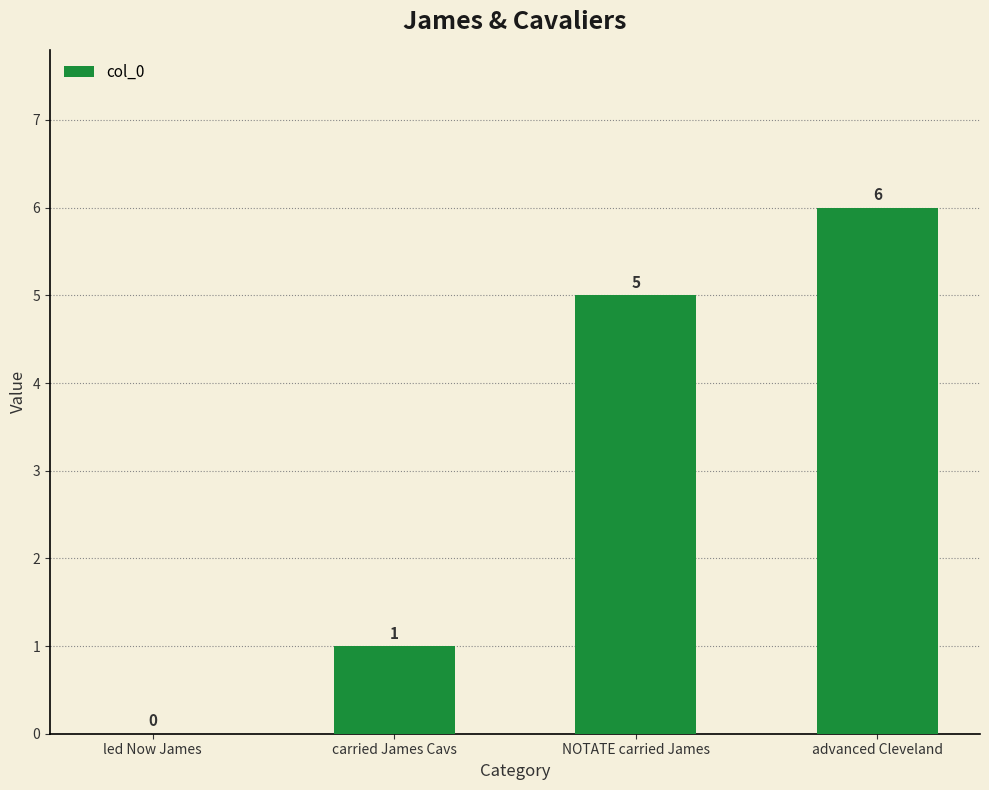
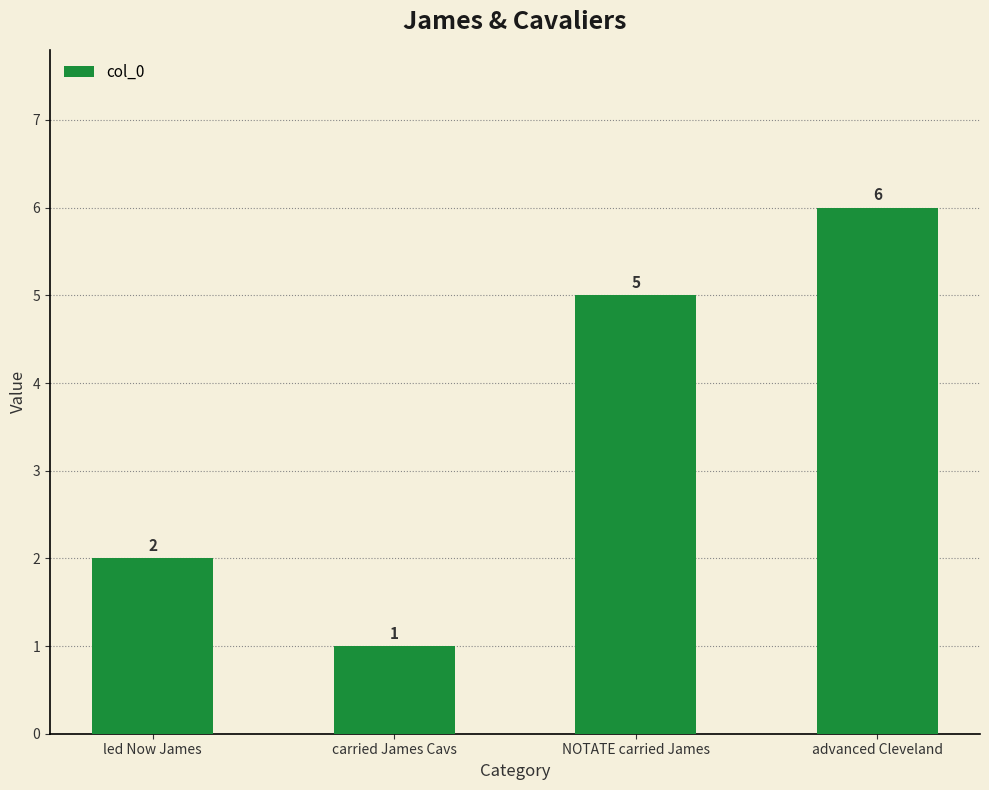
led Now James: 0 -> 2
